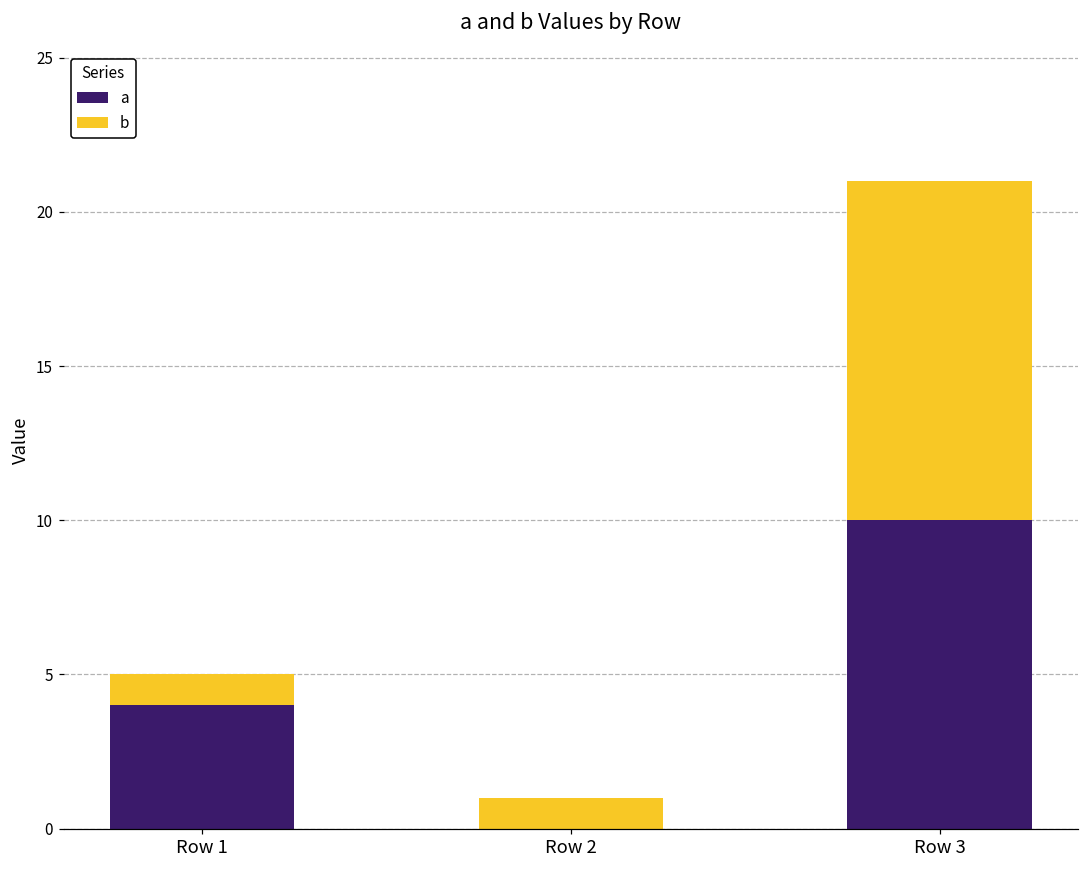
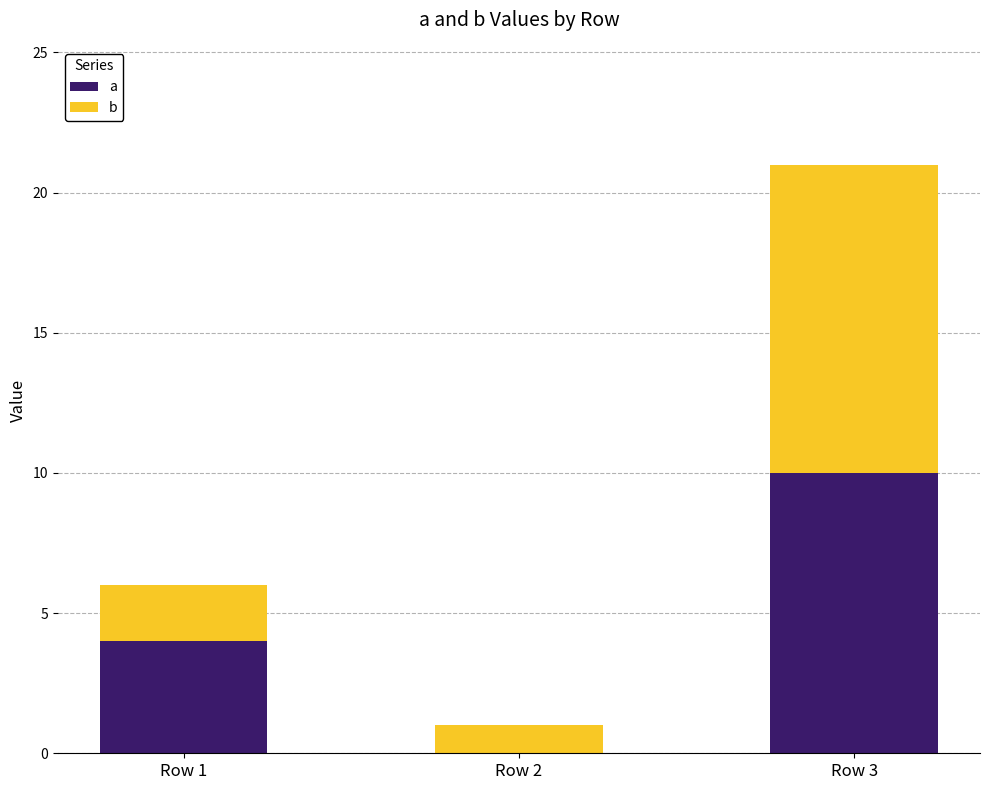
b, Row 1: 1 -> 2
